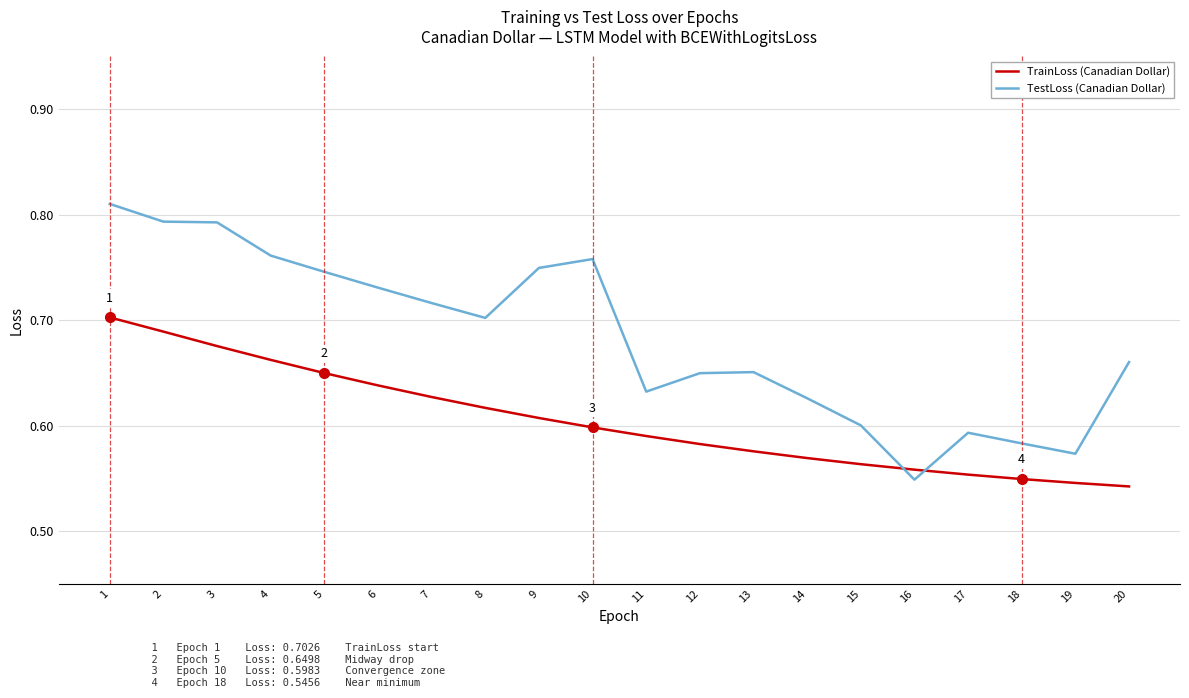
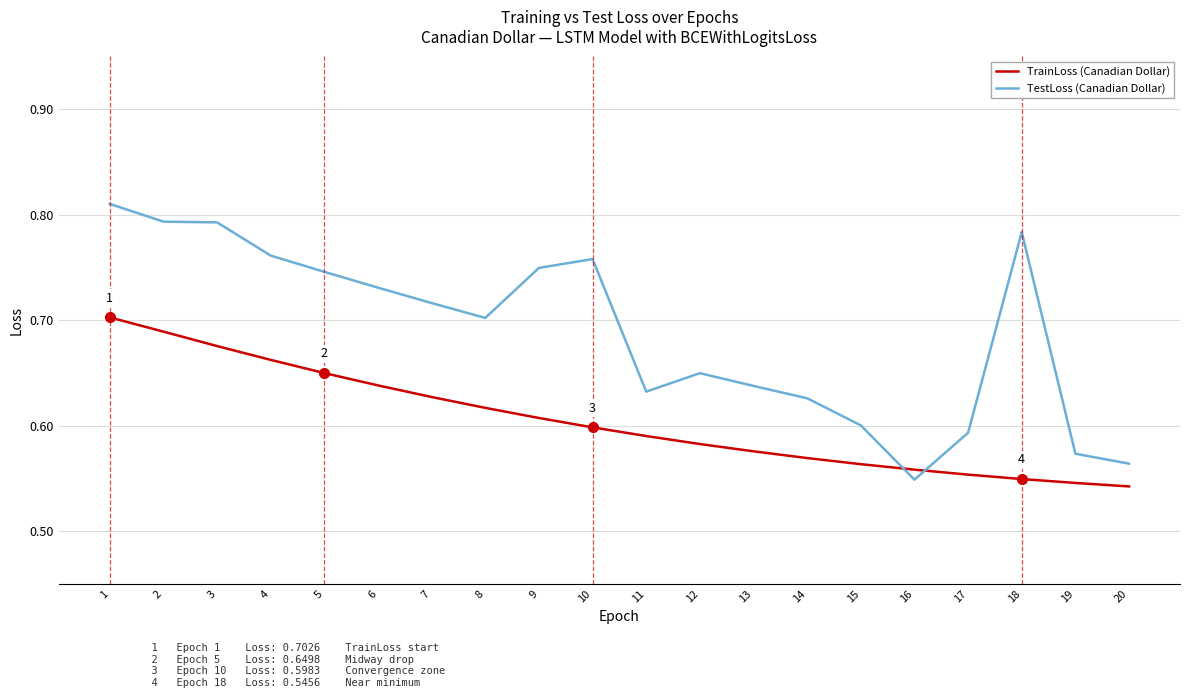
TestLoss (Canadian Dollar), 13: 0.651 -> 0.638
TestLoss (Canadian Dollar), 18: 0.583 -> 0.784
TestLoss (Canadian Dollar), 20: 0.660 -> 0.564
